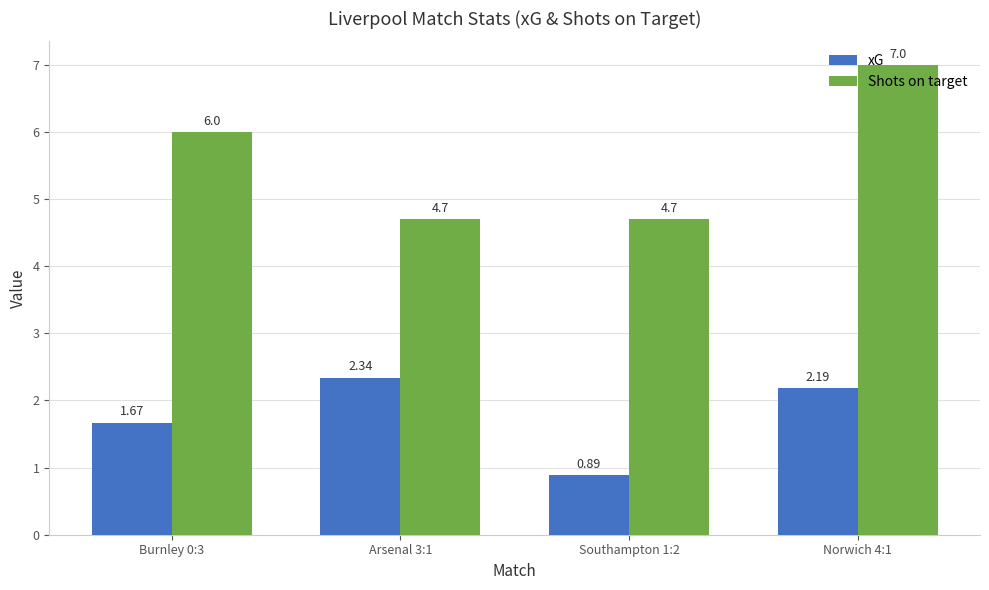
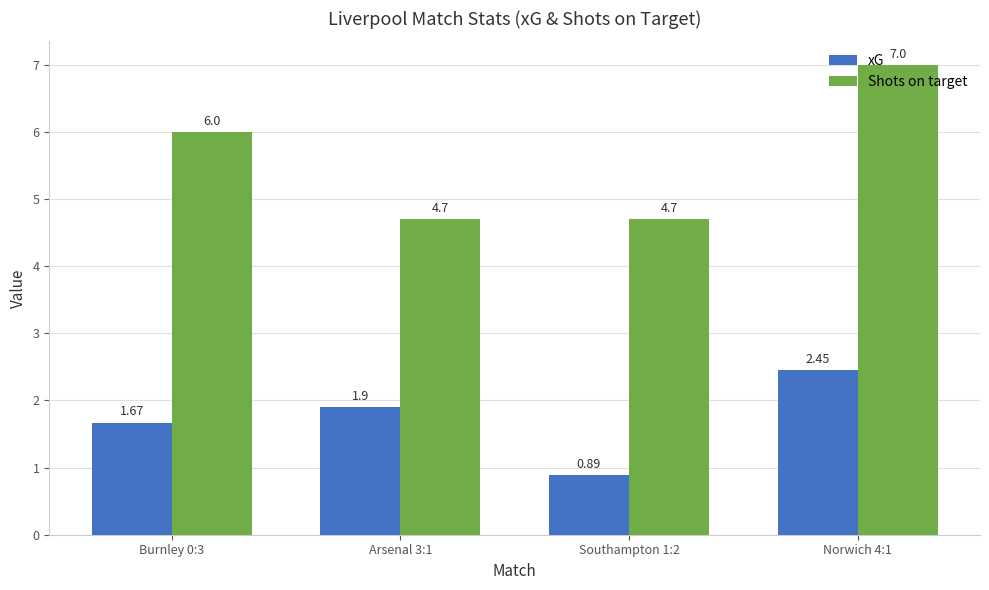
xG, Arsenal 3:1: 2.34 -> 1.9
xG, Norwich 4:1: 2.19 -> 2.45
